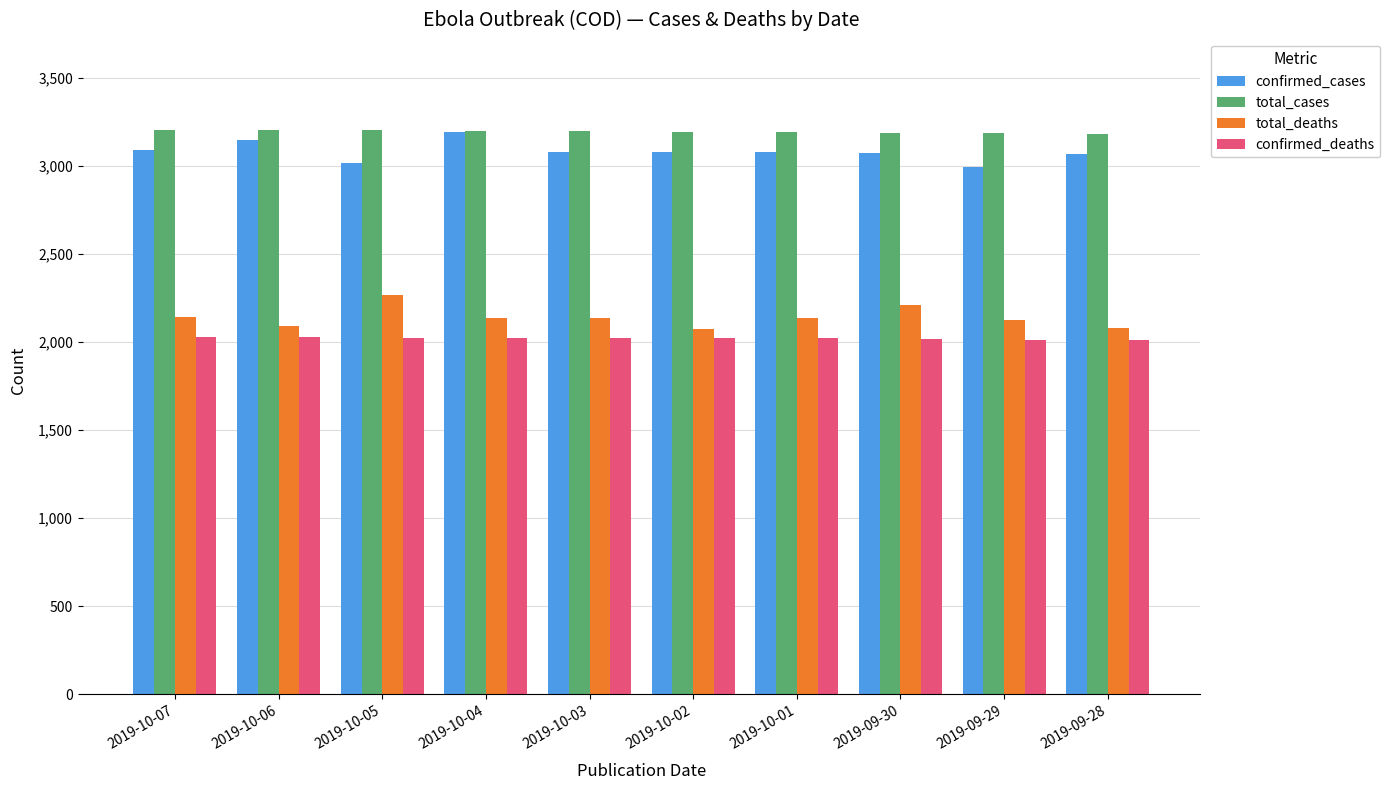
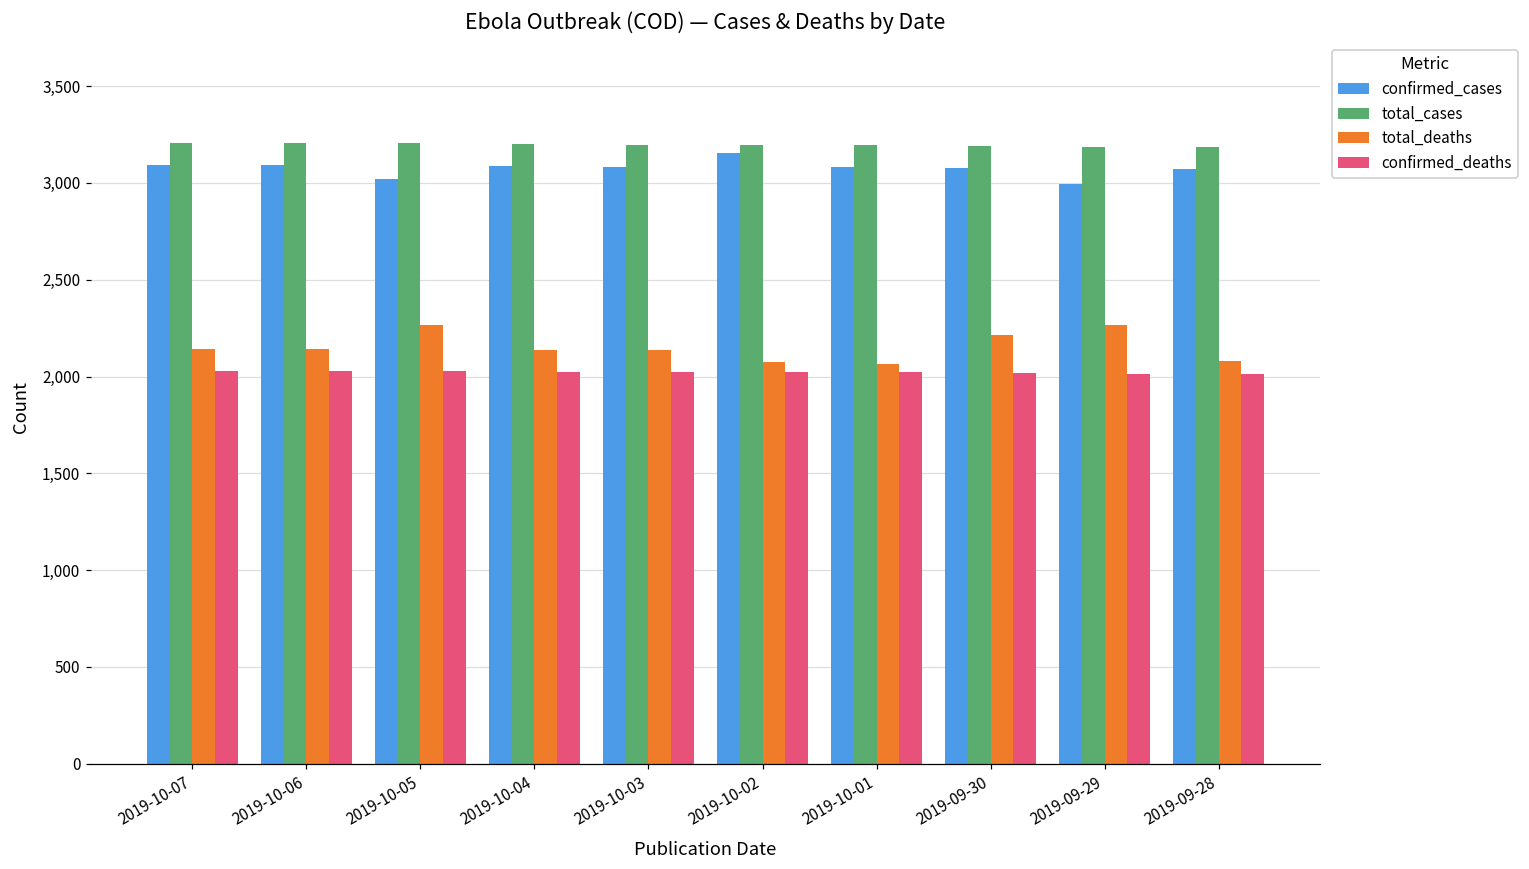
confirmed_cases, 2019-10-06: 3,150 -> 3,090
total_deaths, 2019-10-06: 2,100 -> 2,140
confirmed_cases, 2019-10-04: 3,190 -> 3,090
confirmed_cases, 2019-10-02: 3,080 -> 3,160
total_deaths, 2019-10-01: 2,140 -> 2,060
total_deaths, 2019-09-29: 2,130 -> 2,270
